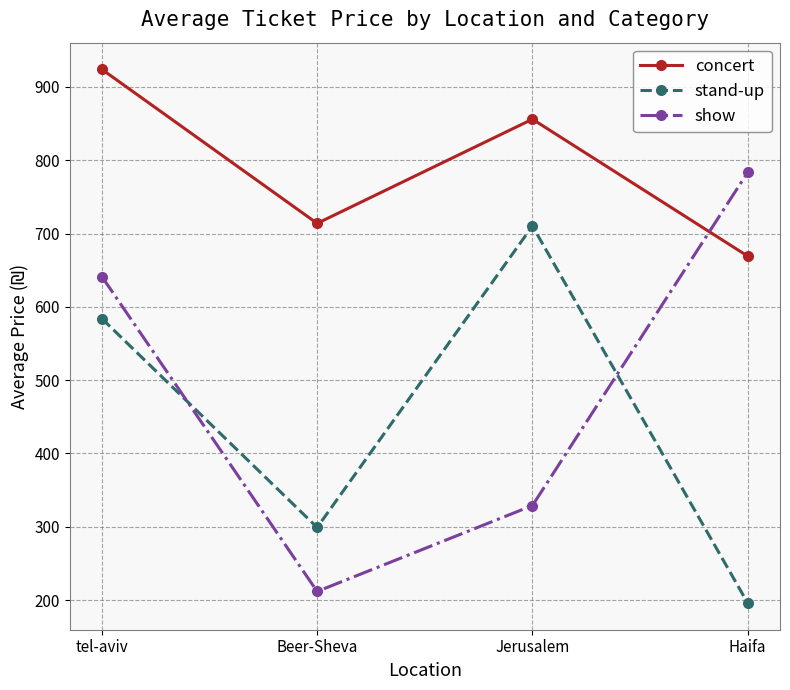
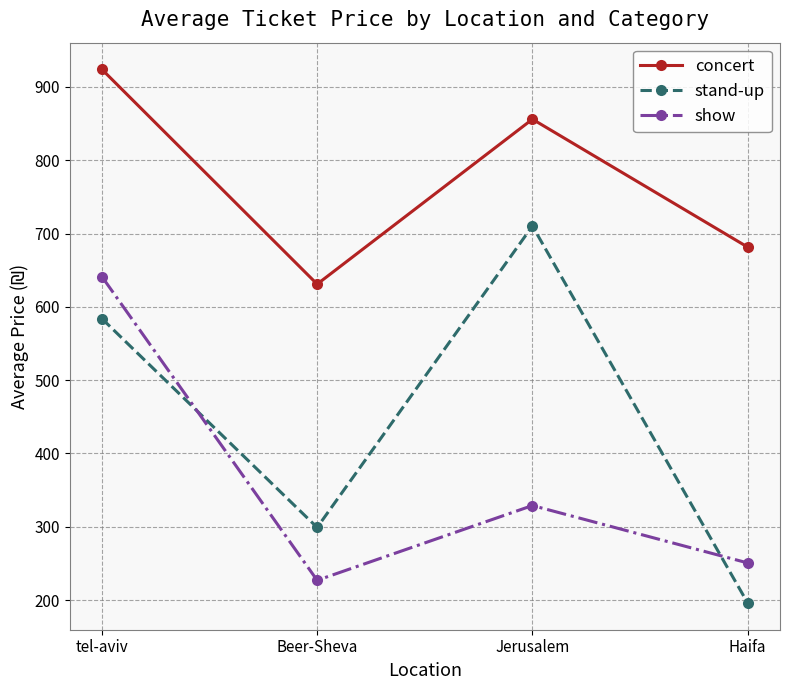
concert, Beer-Sheva: 710 -> 630
show, Beer-Sheva: 210 -> 230
concert, Haifa: 670 -> 680
show, Haifa: 780 -> 250
